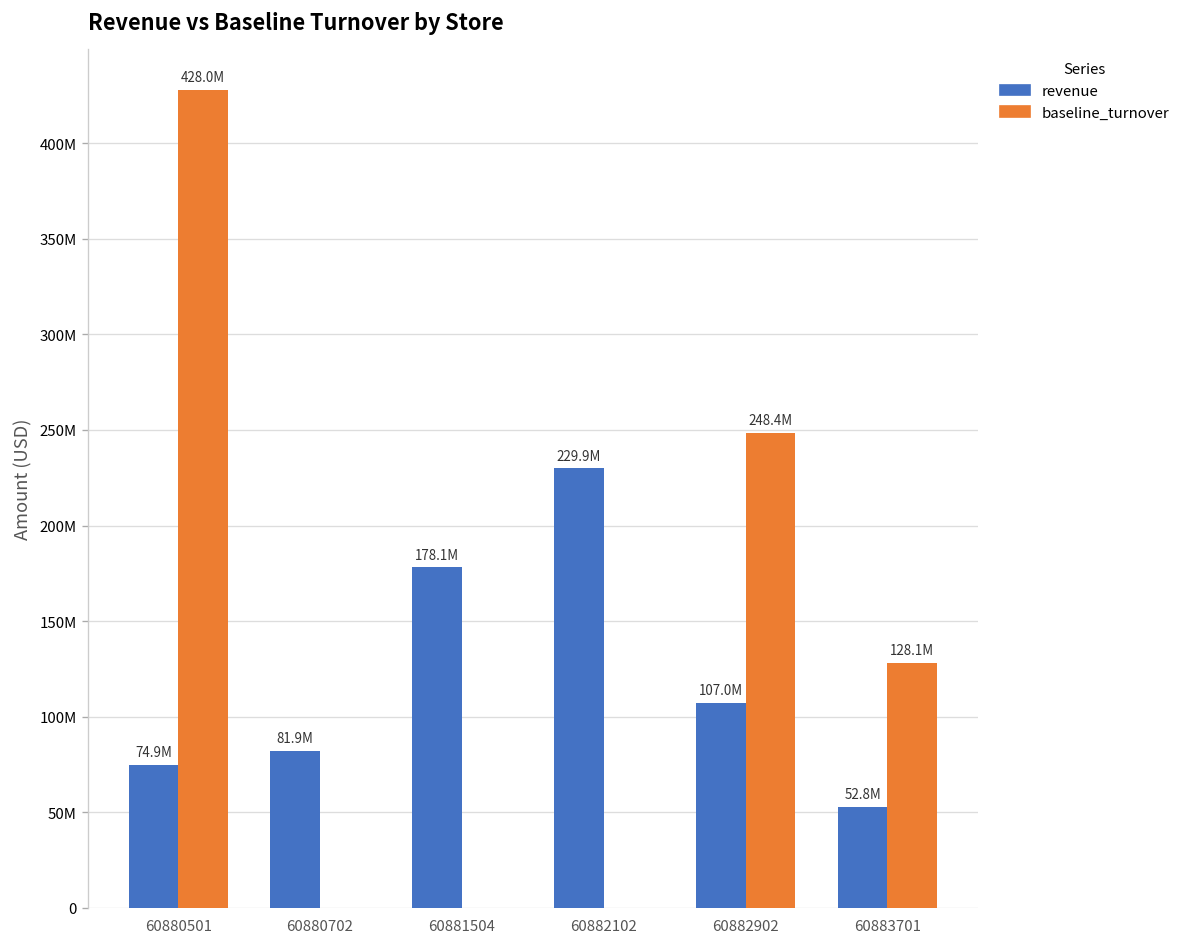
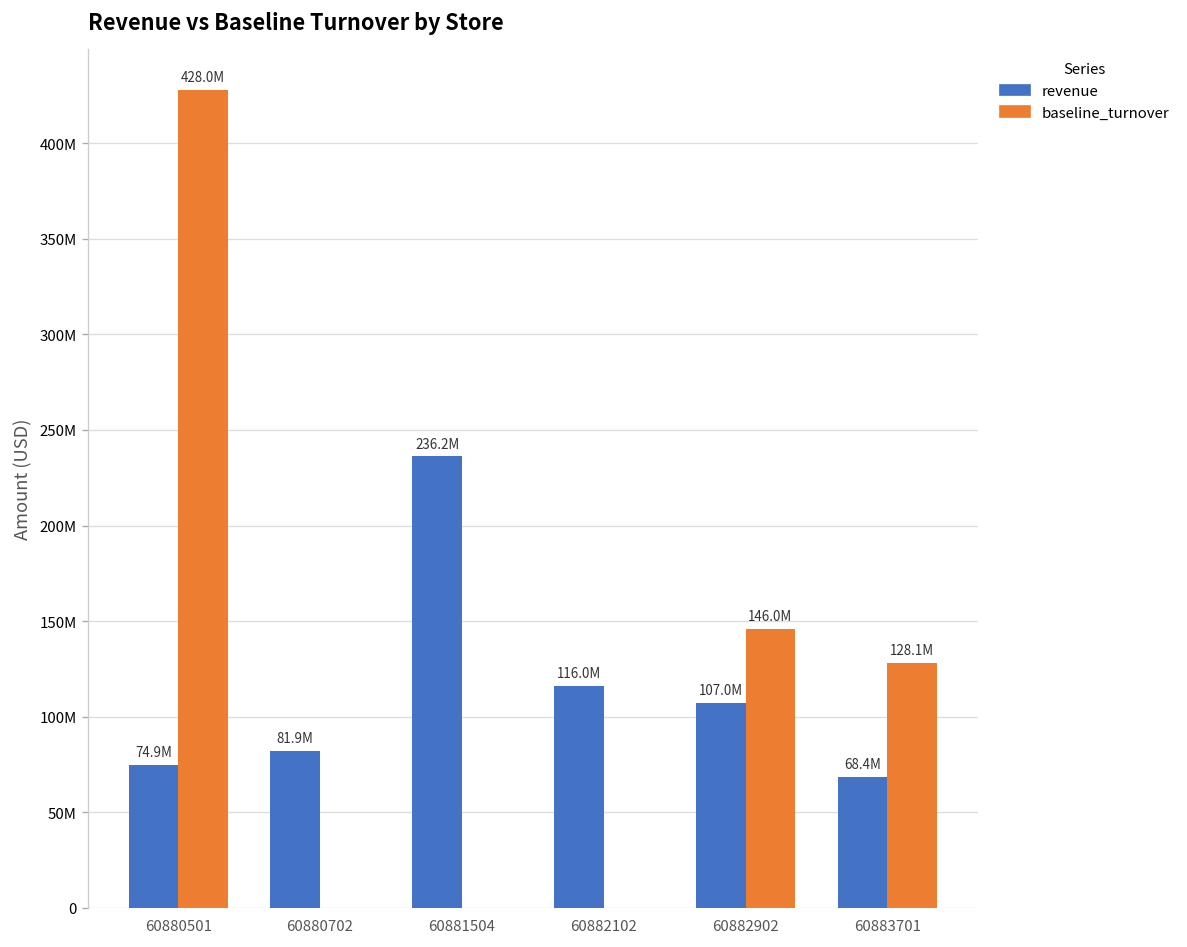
revenue, 60881504: 178.1M -> 236.2M
revenue, 60882102: 229.9M -> 116.0M
baseline_turnover, 60882902: 248.4M -> 146.0M
revenue, 60883701: 52.8M -> 68.4M
